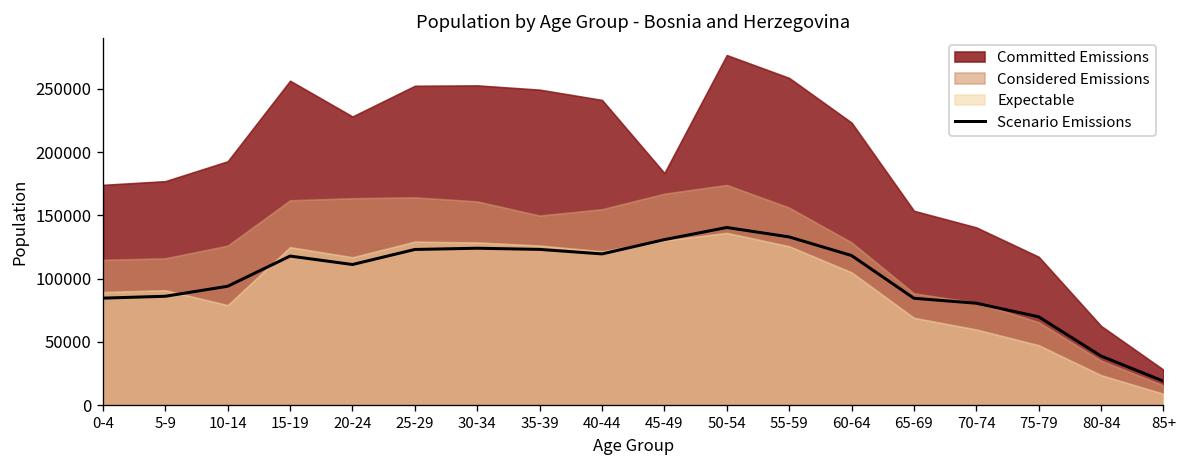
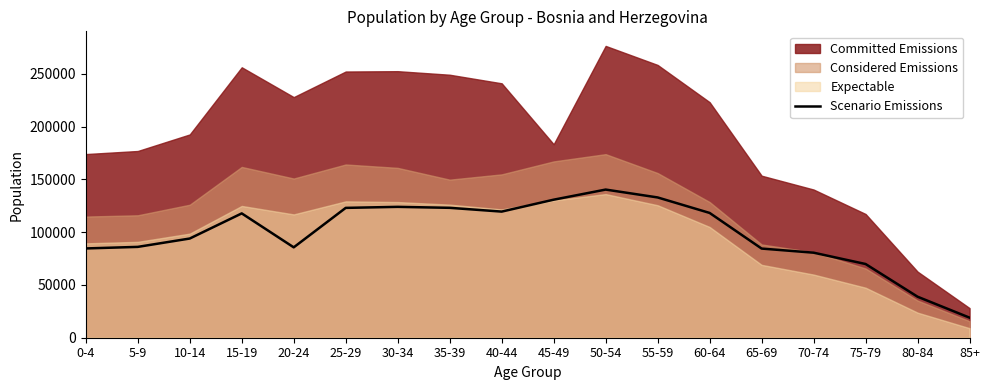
Expectable, 10-14: 79000 -> 99000
Scenario Emissions, 20-24: 111000 -> 86000
Considered Emissions, 20-24: 163000 -> 151000
